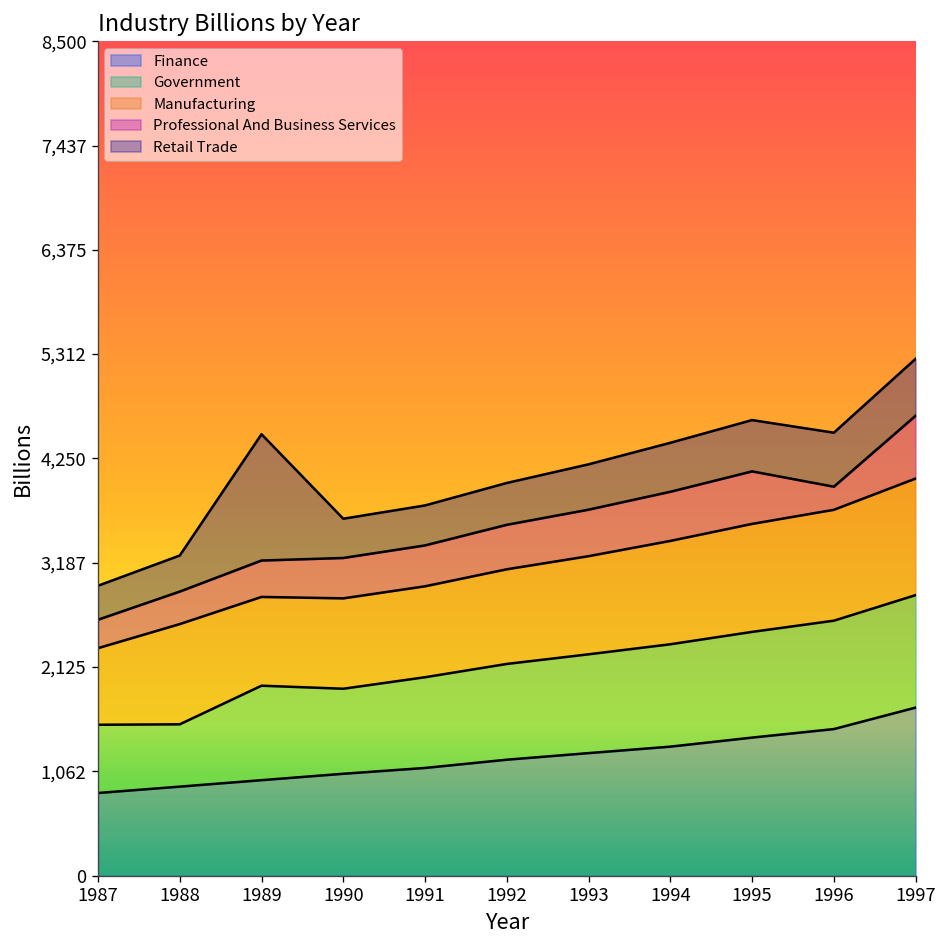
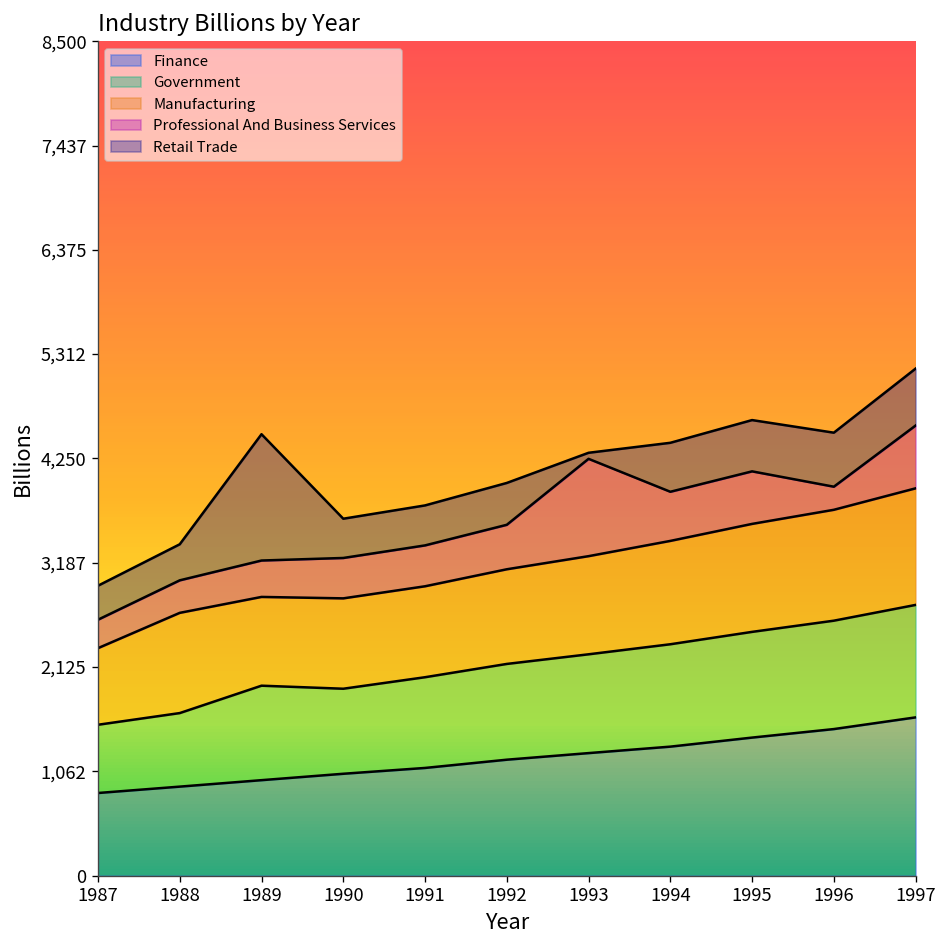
Government, 1988: 600 -> 700
Professional And Business Services, 1993: 500 -> 1,000
Retail Trade, 1993: 500 -> 100
Finance, 1997: 1,700 -> 1,600
